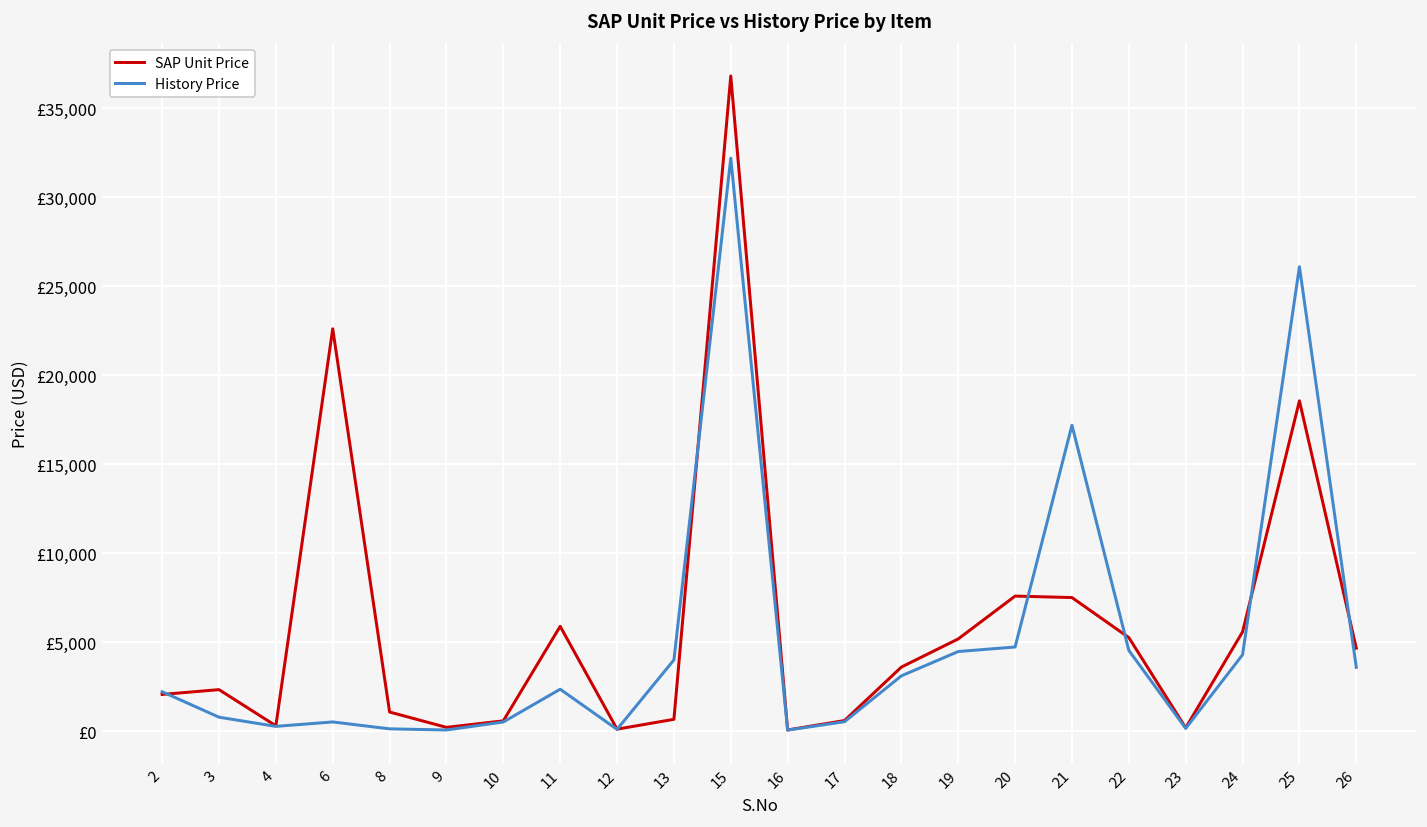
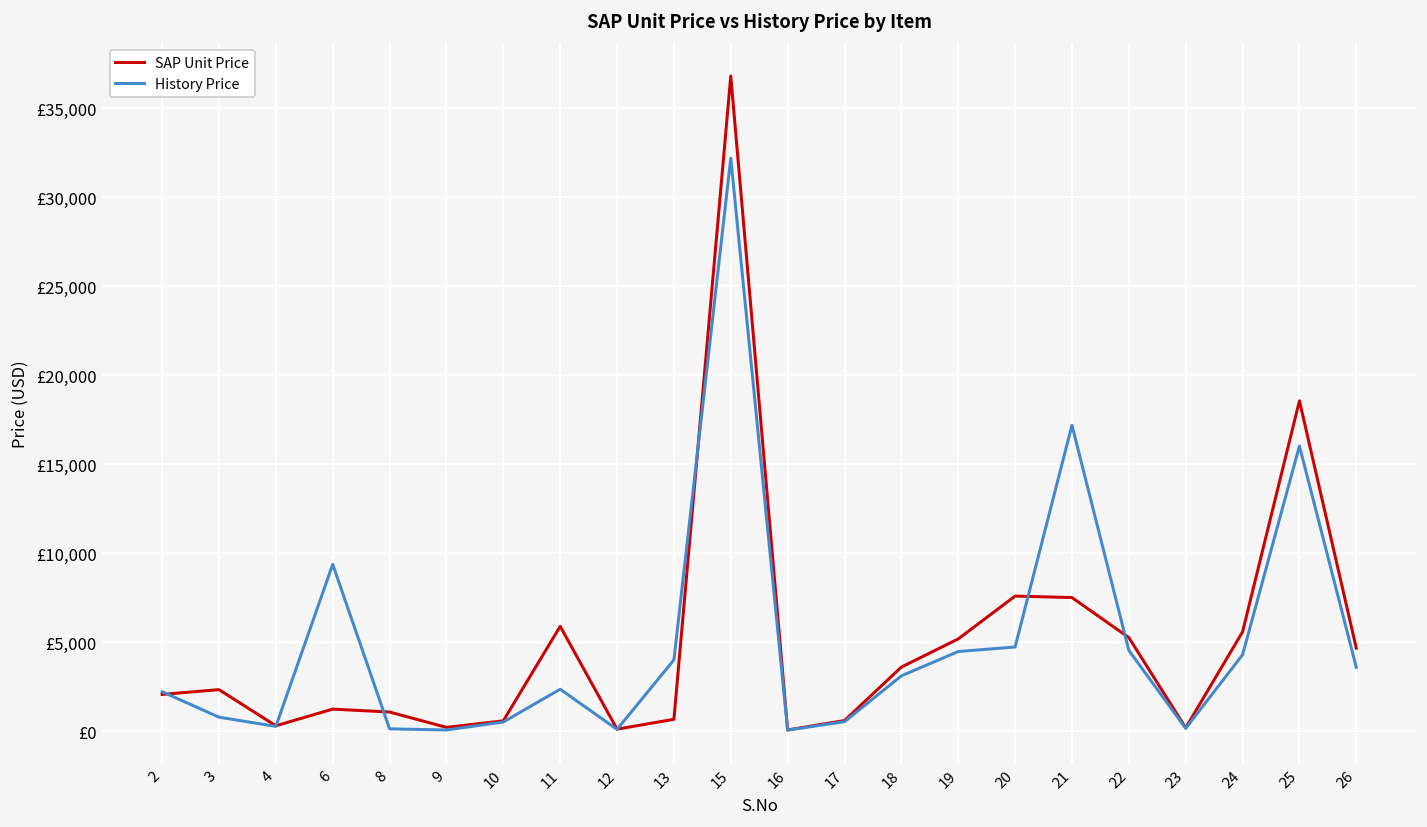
SAP Unit Price, 6: £22,600 -> £1,200
History Price, 6: £500 -> £9,400
History Price, 25: £26,100 -> £16,000
